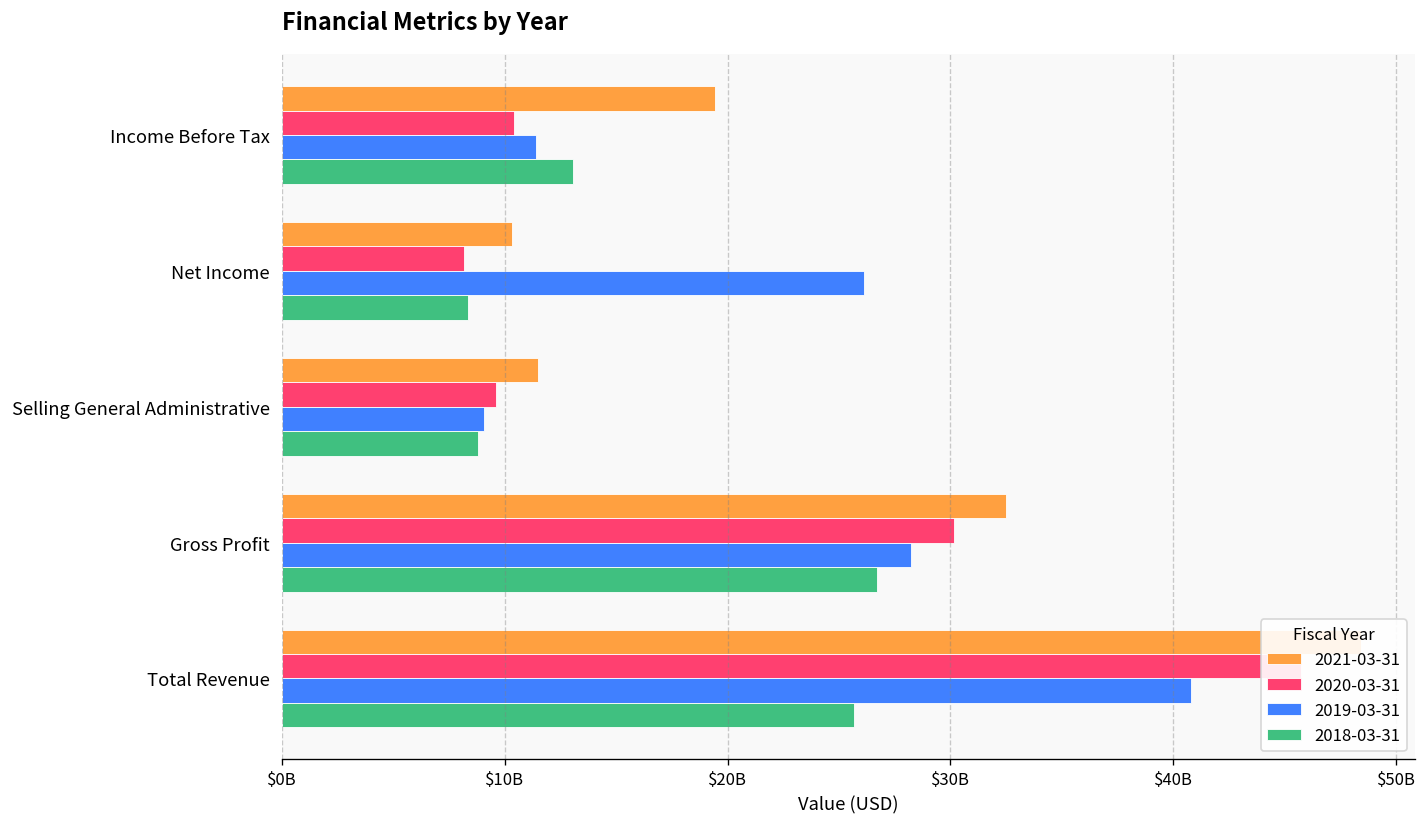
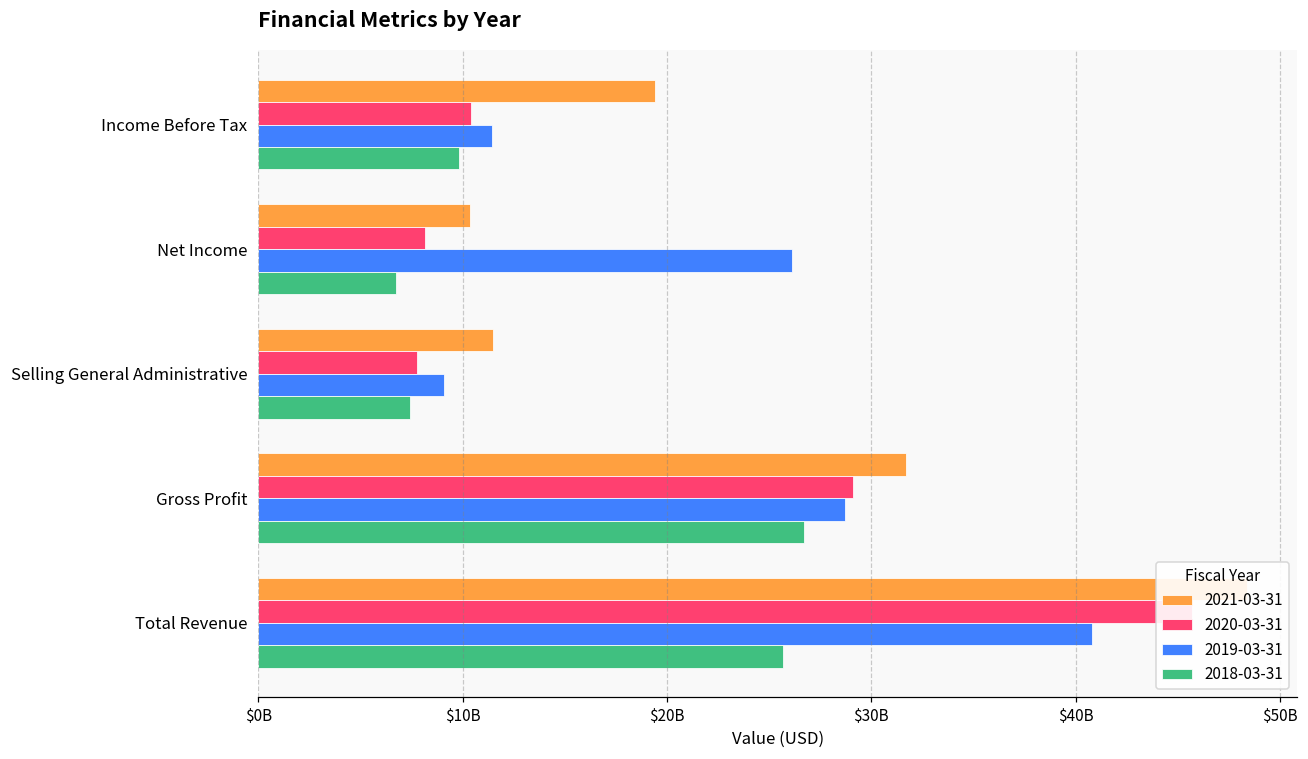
2018-03-31, Income Before Tax: $13100000000 -> $9800000000
2018-03-31, Net Income: $8400000000 -> $6700000000
2020-03-31, Selling General Administrative: $9600000000 -> $7700000000
2018-03-31, Selling General Administrative: $8800000000 -> $7400000000
2021-03-31, Gross Profit: $32500000000 -> $31700000000
2020-03-31, Gross Profit: $30200000000 -> $29100000000
2019-03-31, Gross Profit: $28200000000 -> $28700000000
